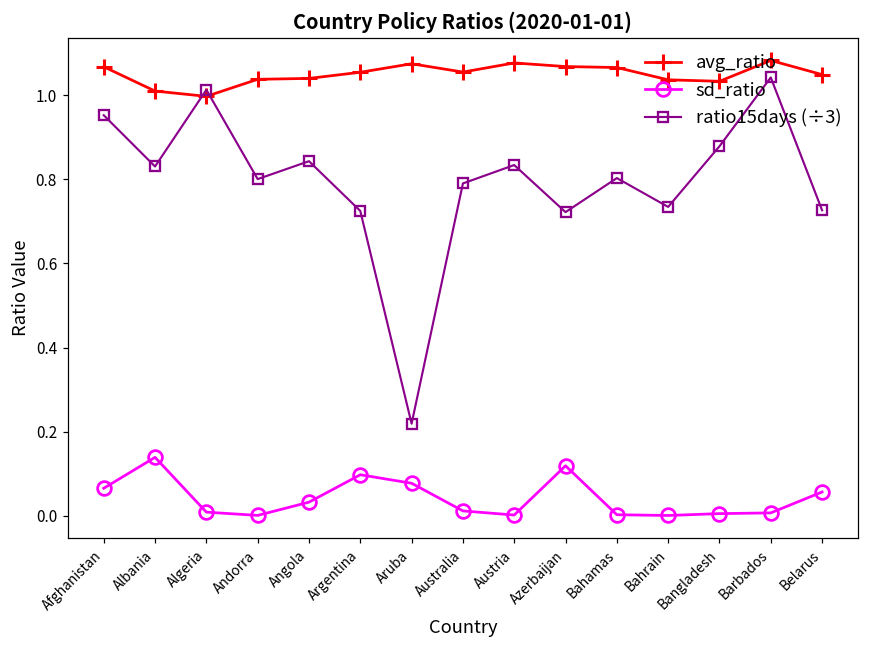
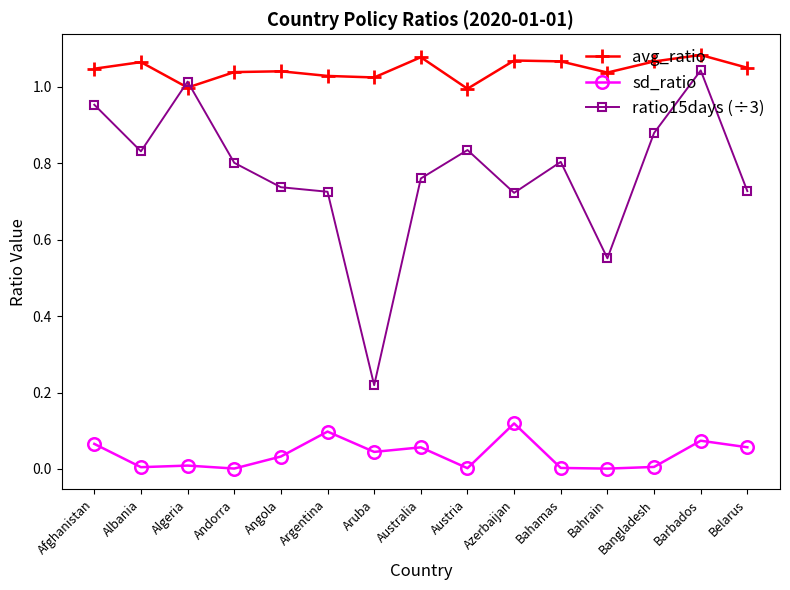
avg_ratio, Afghanistan: 1.07 -> 1.05
avg_ratio, Albania: 1.01 -> 1.06
sd_ratio, Albania: 0.14 -> 0.00
ratio15days (÷3), Angola: 0.84 -> 0.74
avg_ratio, Argentina: 1.05 -> 1.03
avg_ratio, Aruba: 1.07 -> 1.02
sd_ratio, Aruba: 0.08 -> 0.04
avg_ratio, Australia: 1.06 -> 1.08
sd_ratio, Australia: 0.01 -> 0.06
ratio15days (÷3), Australia: 0.79 -> 0.76
avg_ratio, Austria: 1.08 -> 0.99
ratio15days (÷3), Bahrain: 0.73 -> 0.55
avg_ratio, Bangladesh: 1.03 -> 1.07
sd_ratio, Barbados: 0.01 -> 0.07
